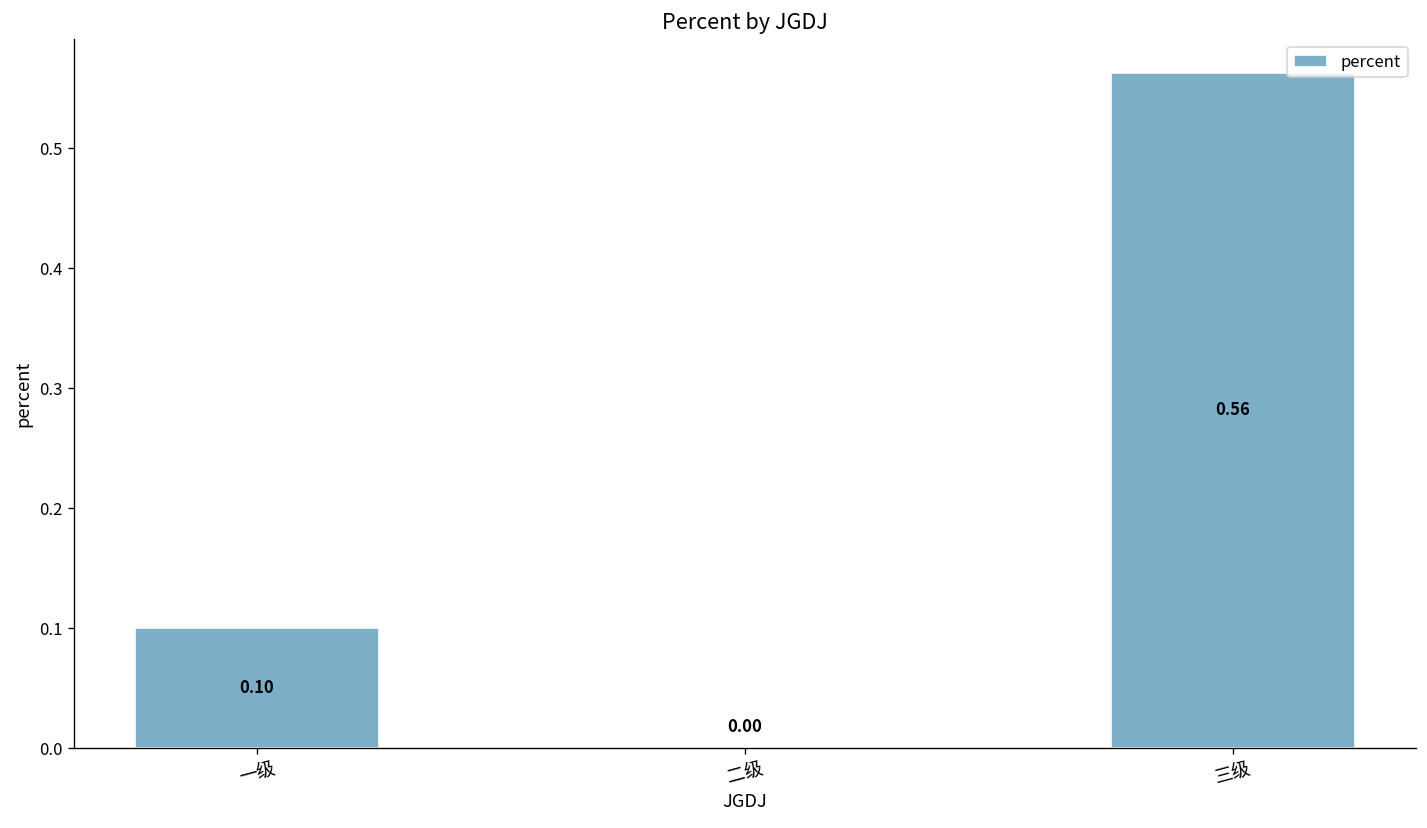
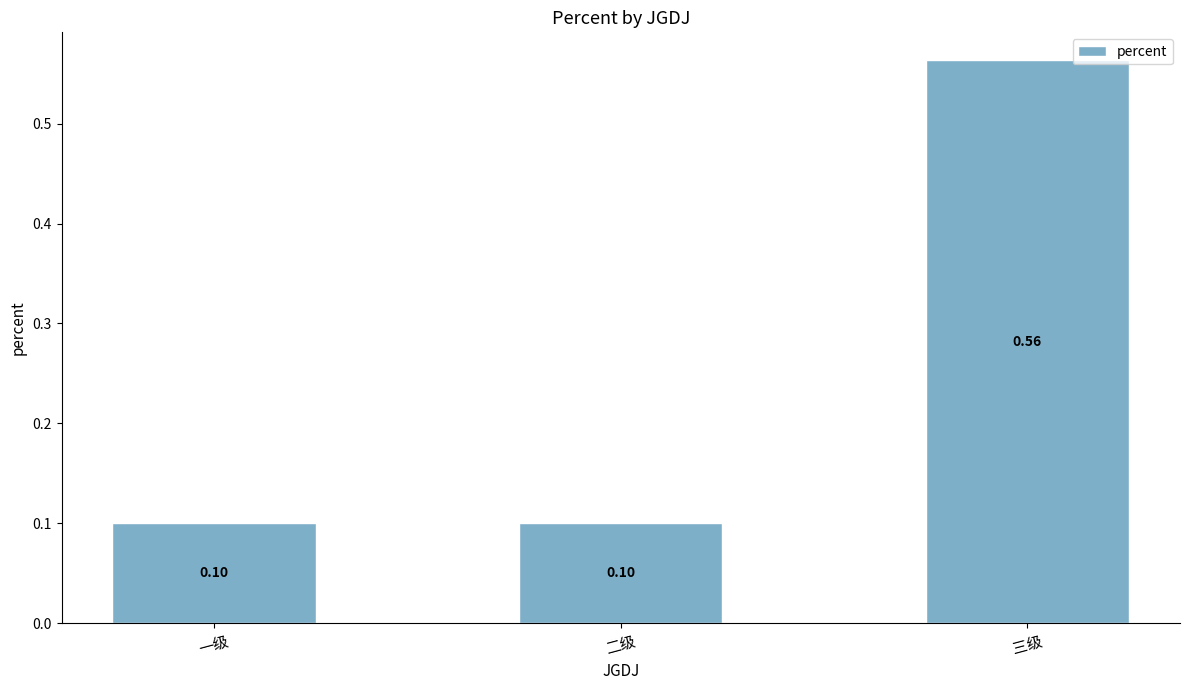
二级: 0.00 -> 0.10
